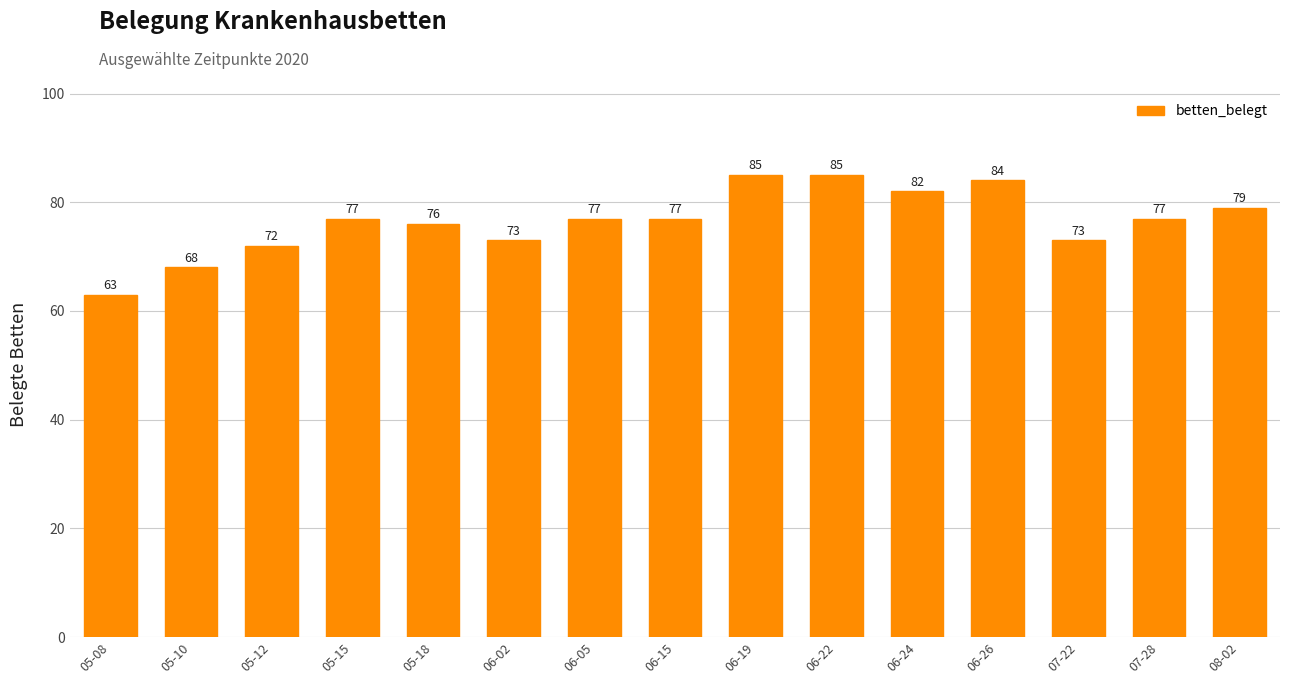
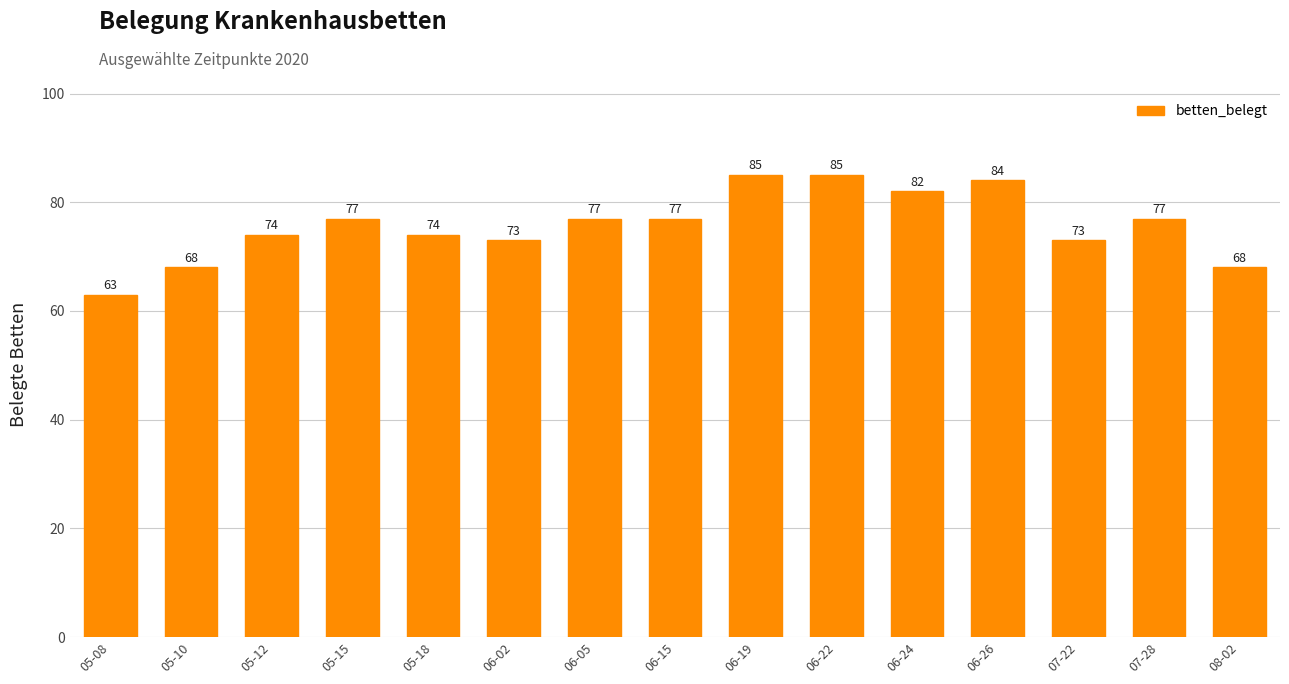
05-12: 72 -> 74
05-18: 76 -> 74
08-02: 79 -> 68
